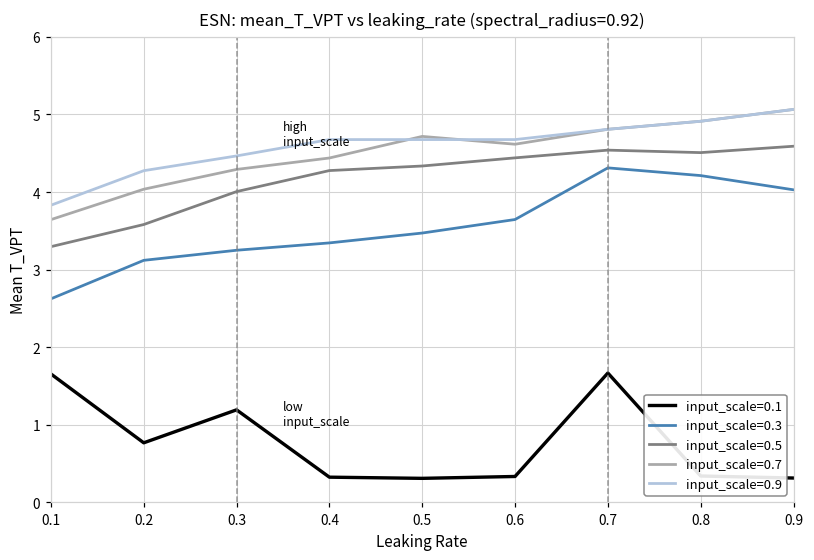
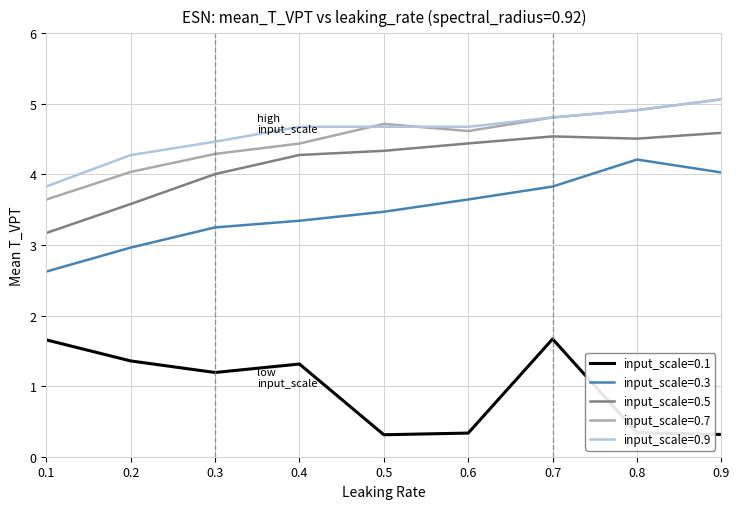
input_scale=0.5, 0.1: 3.3 -> 3.2
input_scale=0.1, 0.2: 0.8 -> 1.4
input_scale=0.3, 0.2: 3.1 -> 3.0
input_scale=0.1, 0.4: 0.3 -> 1.3
input_scale=0.3, 0.7: 4.3 -> 3.8
